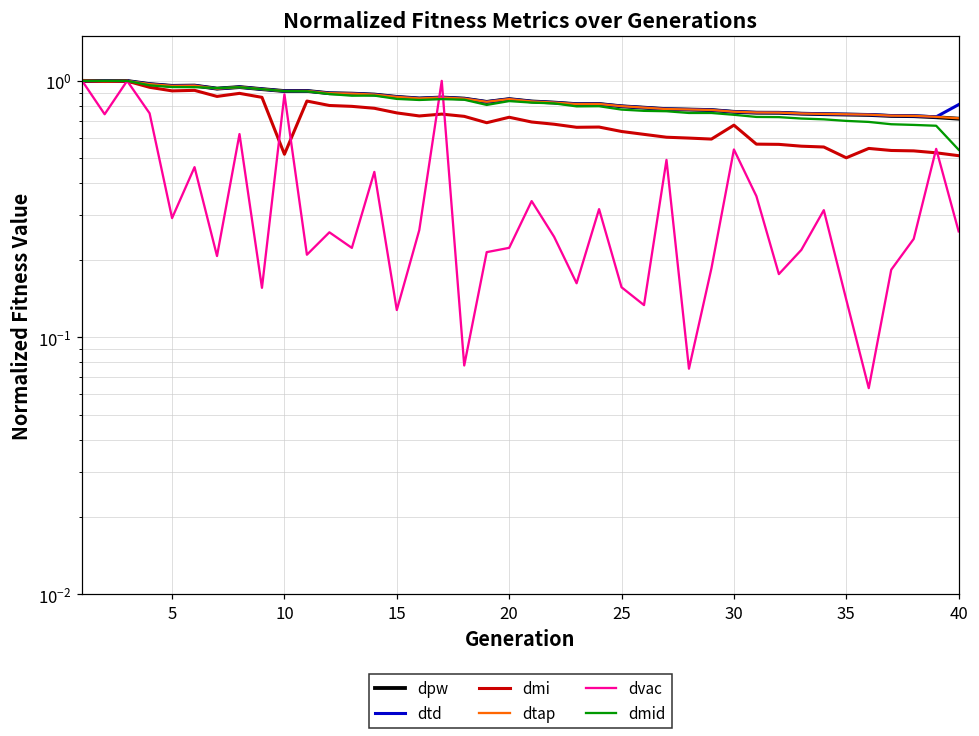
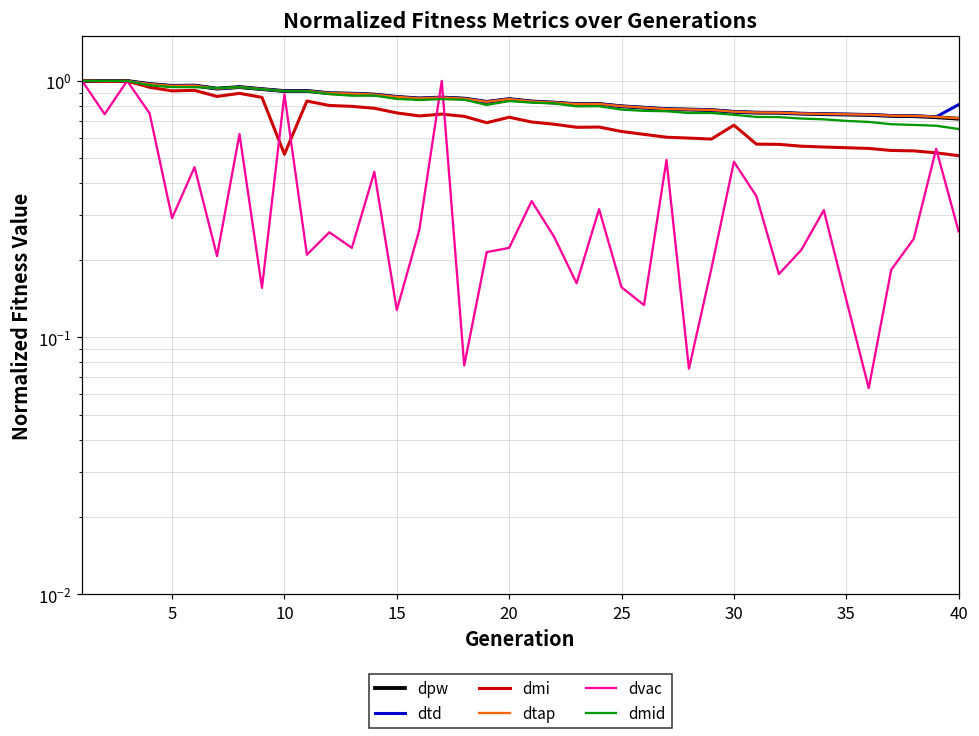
dvac, 30: 0.54 -> 0.48
dmi, 35: 0.50 -> 0.55
dmid, 40: 0.54 -> 0.65
